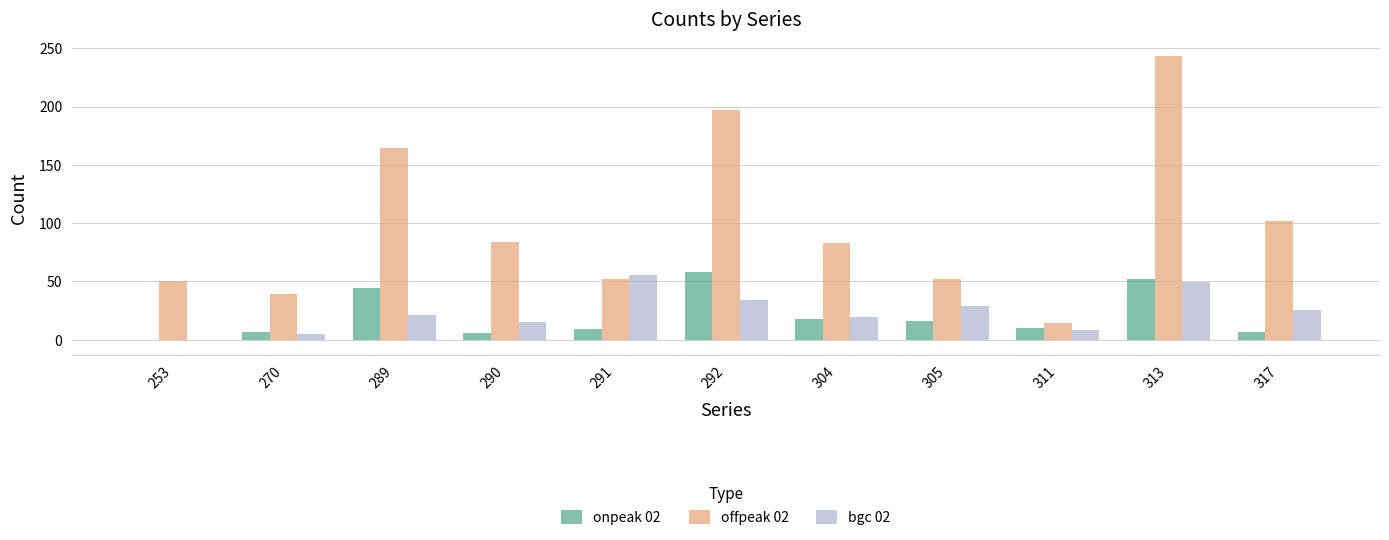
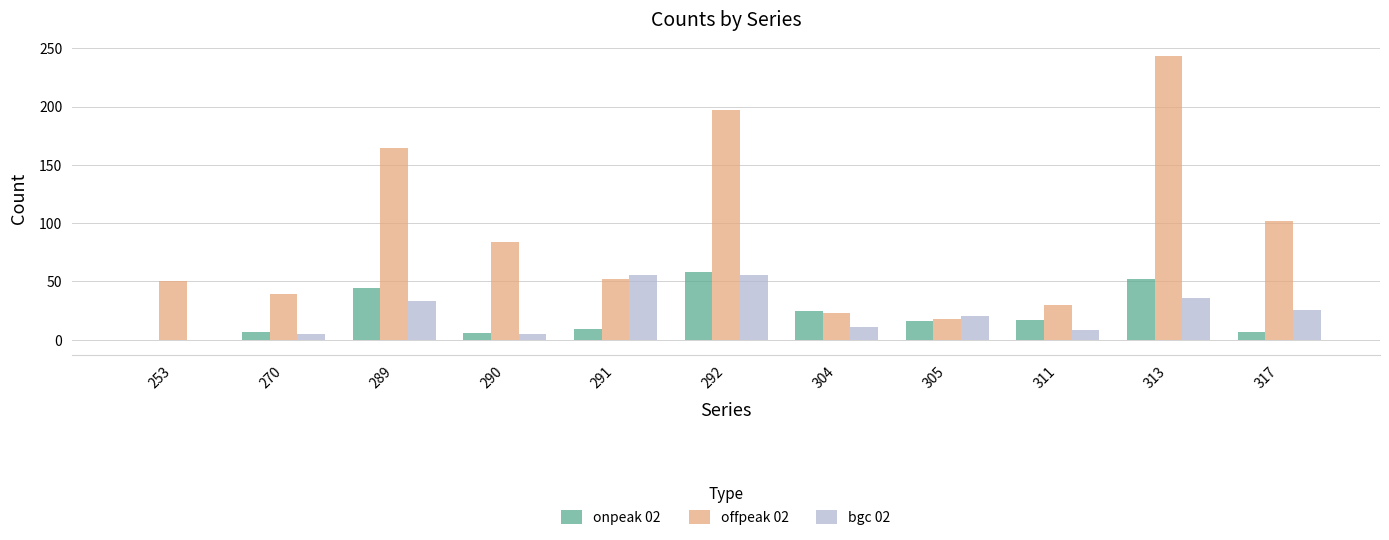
bgc 02, 289: 21 -> 33
bgc 02, 290: 15 -> 5
bgc 02, 292: 34 -> 56
onpeak 02, 304: 18 -> 25
offpeak 02, 304: 83 -> 23
bgc 02, 304: 19 -> 11
offpeak 02, 305: 52 -> 18
bgc 02, 305: 29 -> 21
onpeak 02, 311: 10 -> 17
offpeak 02, 311: 14 -> 30
bgc 02, 313: 50 -> 36
